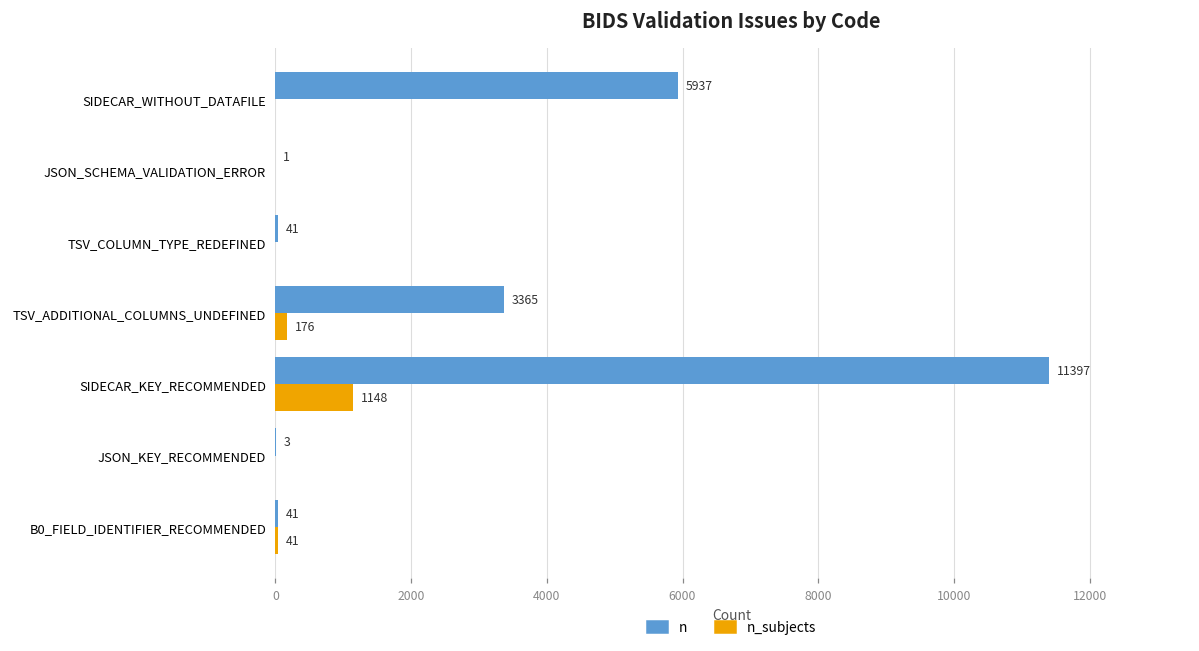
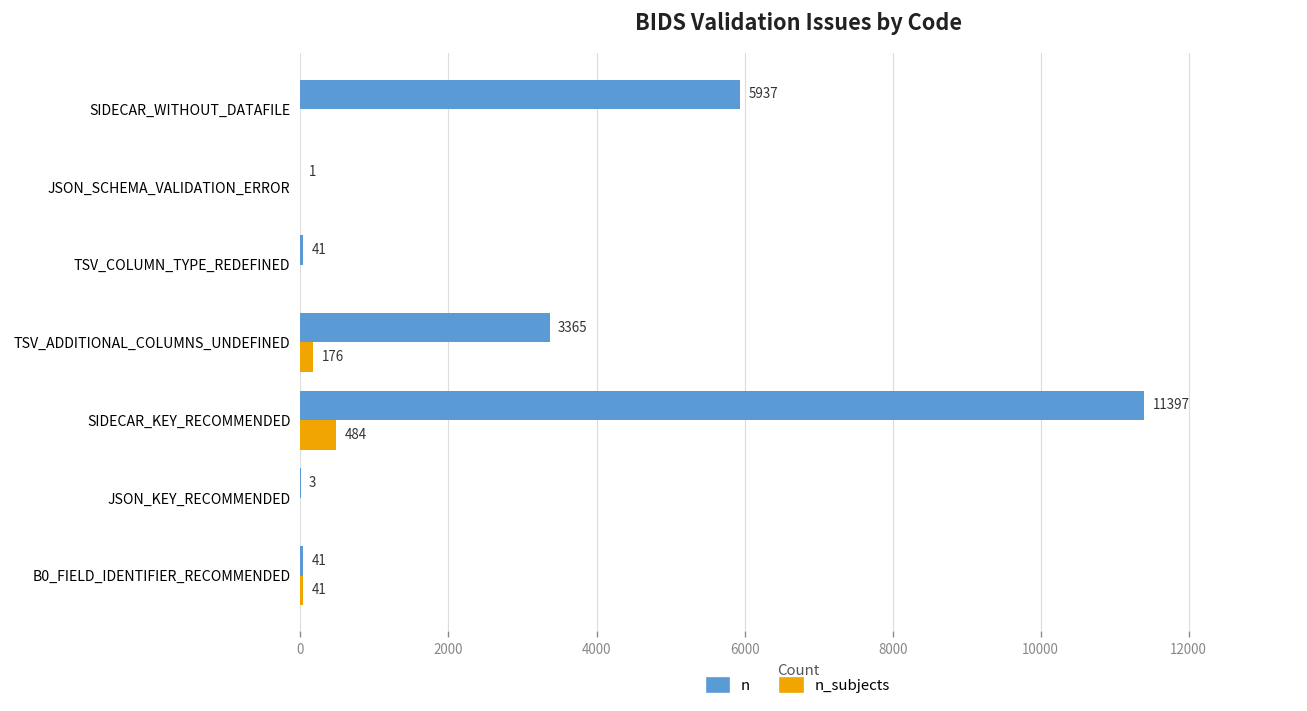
n_subjects, SIDECAR_KEY_RECOMMENDED: 1148 -> 484
